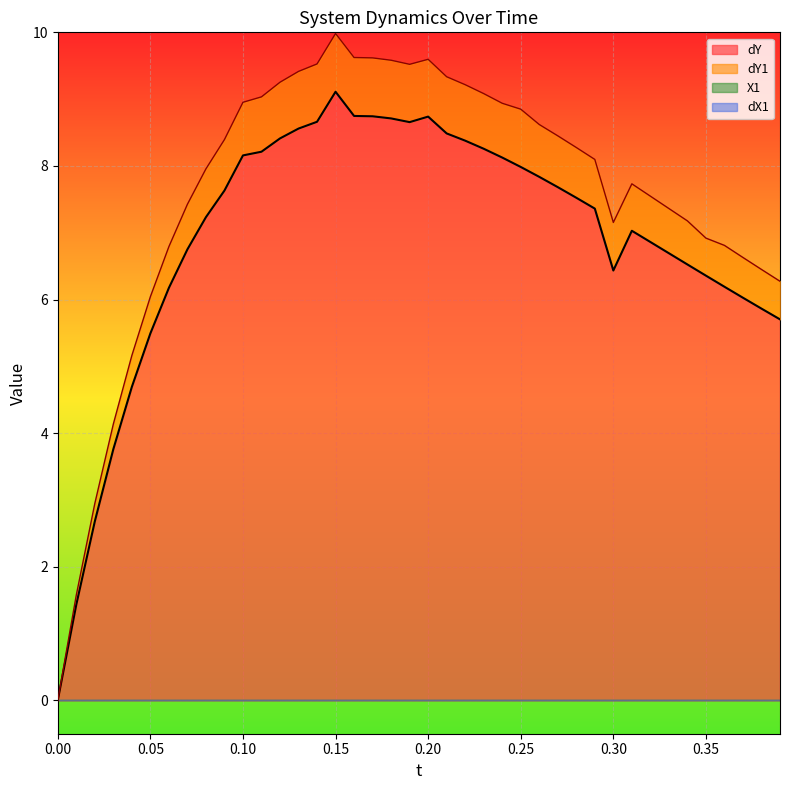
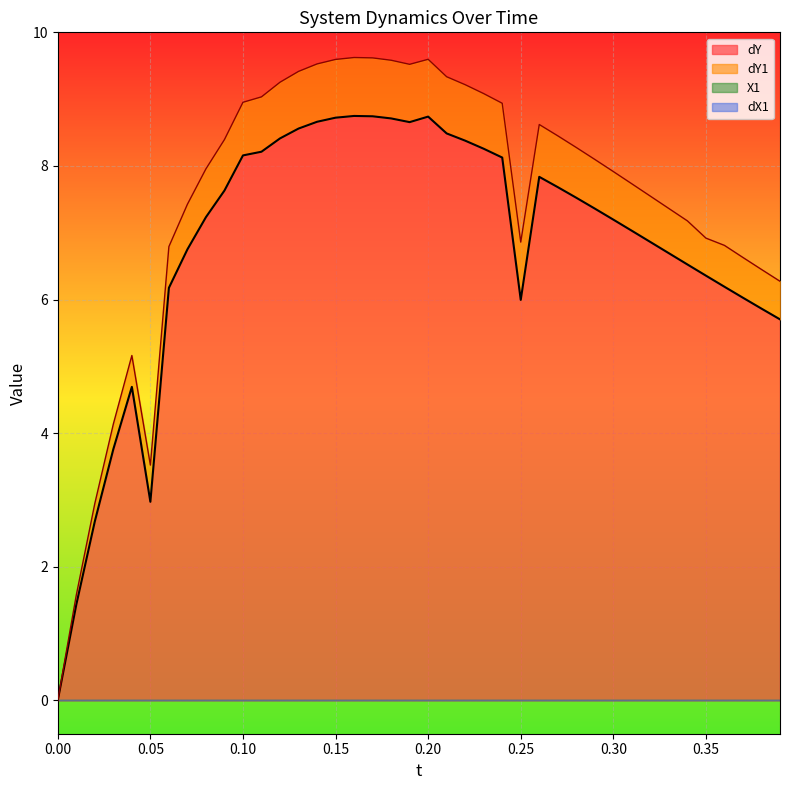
dY, 0.05: 5.5 -> 3.0
dY, 0.15: 9.1 -> 8.7
dY, 0.25: 8.0 -> 6.0
dY, 0.30: 6.4 -> 7.2
